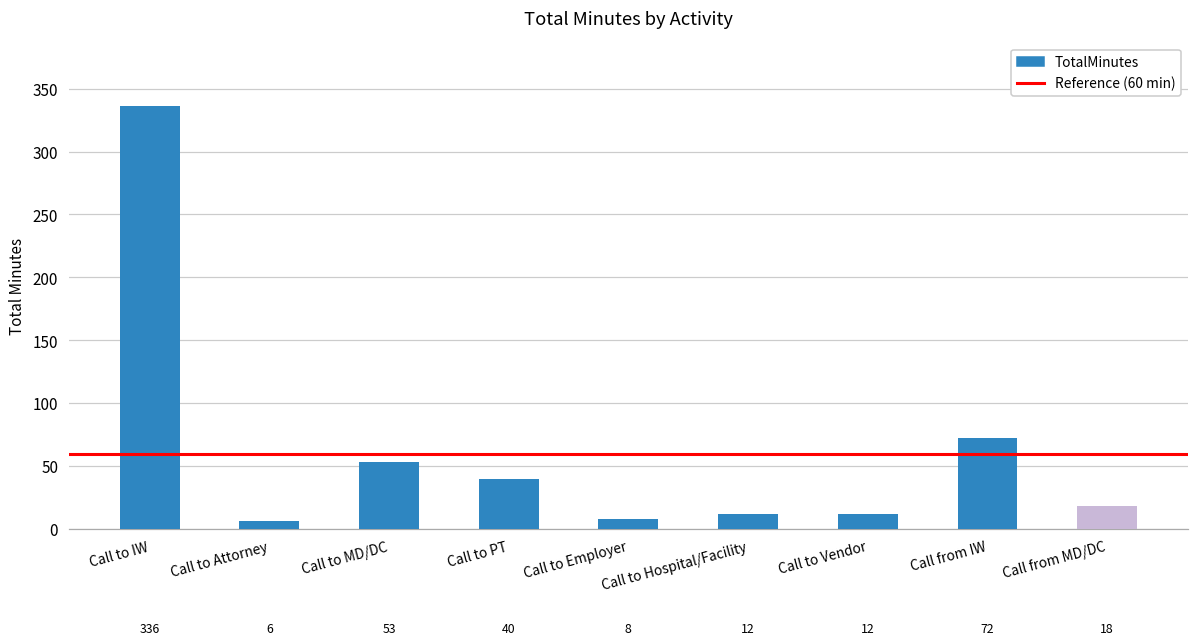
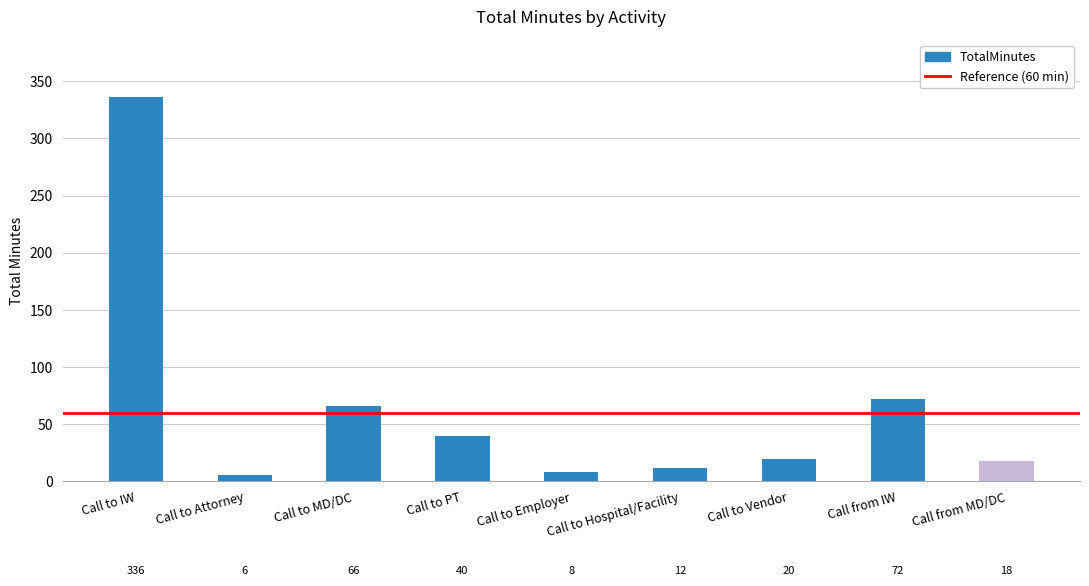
Call to MD/DC: 53 -> 66
Call to Vendor: 12 -> 20
